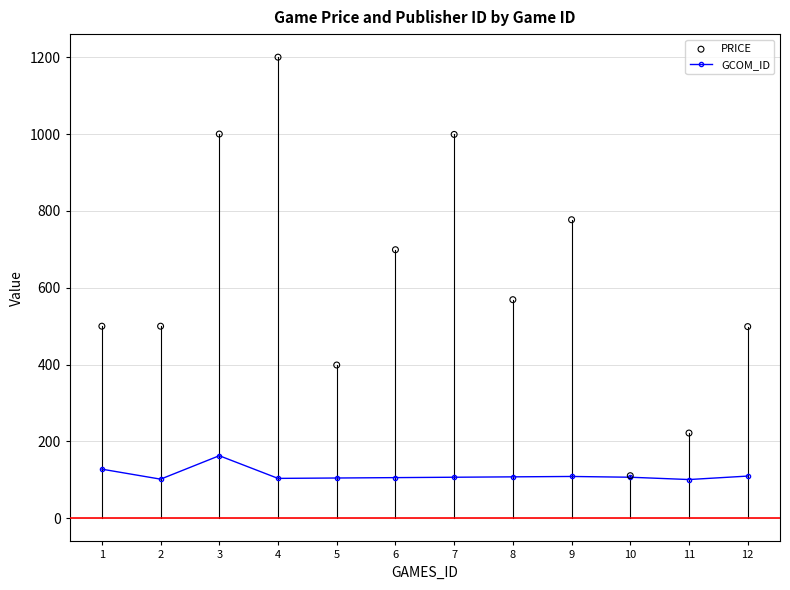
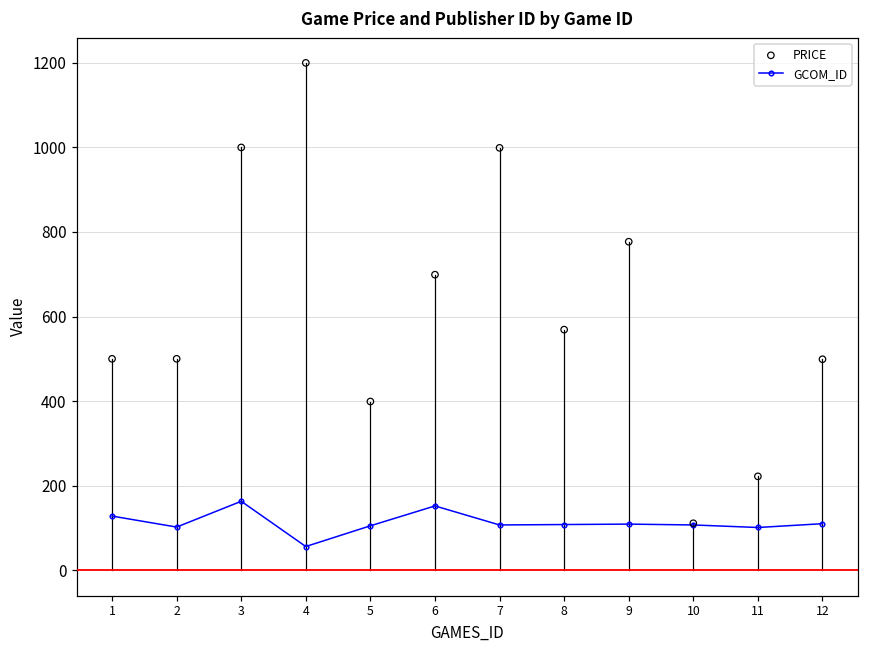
GCOM_ID, 4: 100 -> 60
GCOM_ID, 6: 110 -> 150
